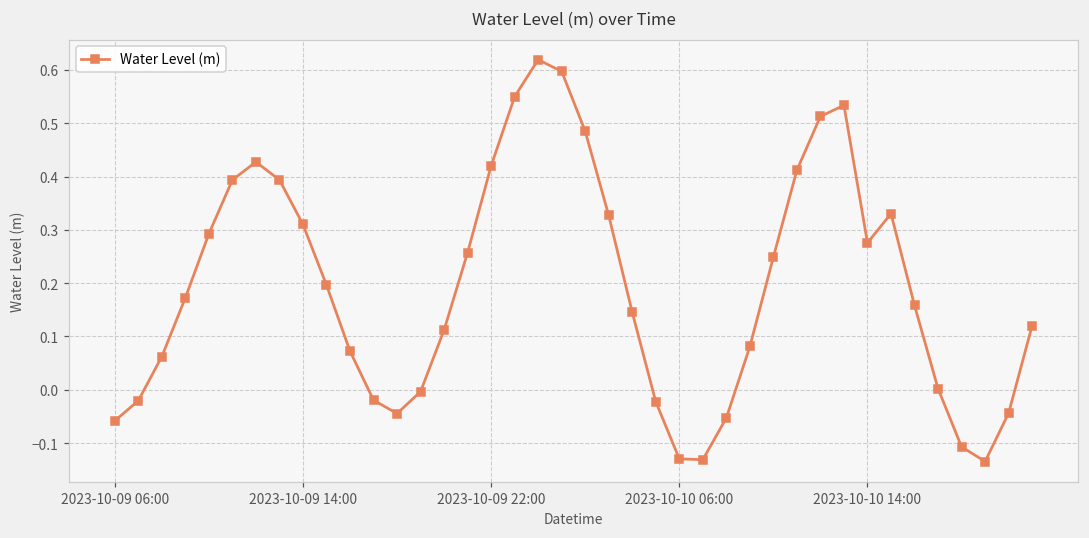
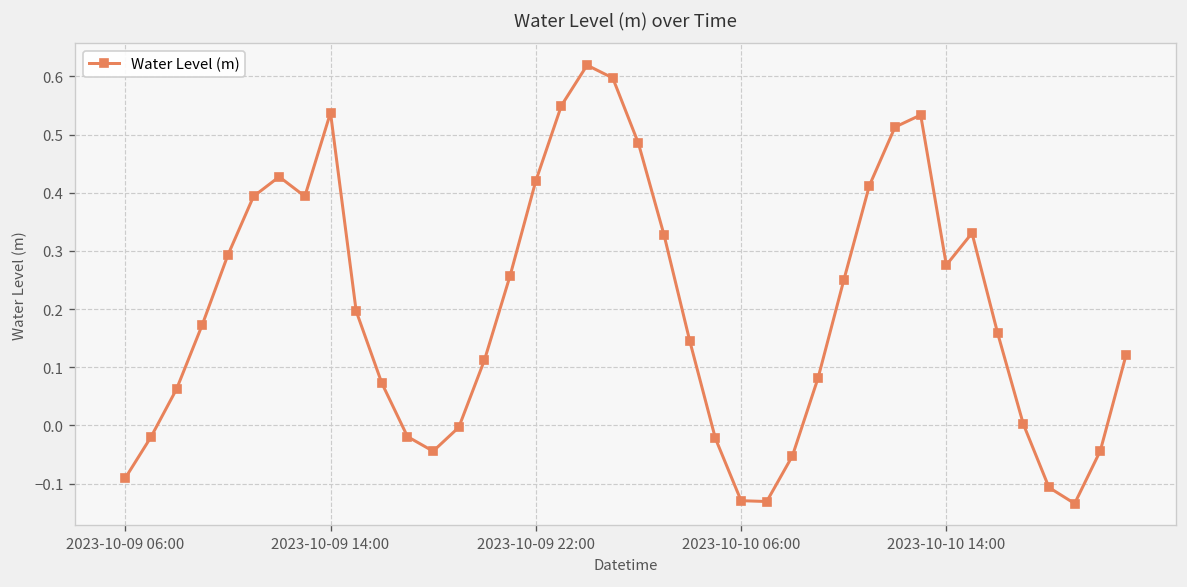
2023-10-09 06:00: -0.06 -> -0.09
2023-10-09 14:00: 0.31 -> 0.54
